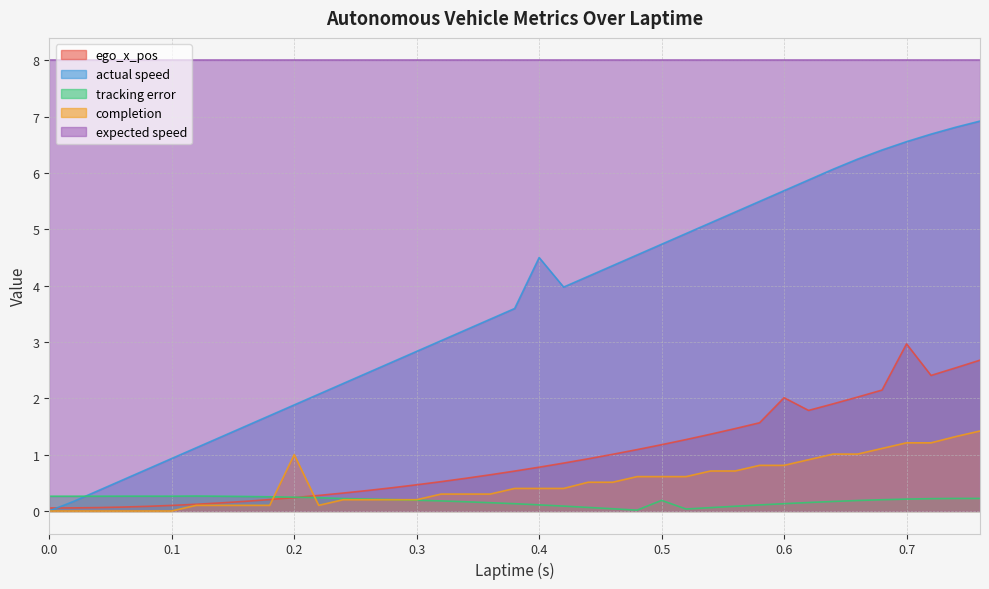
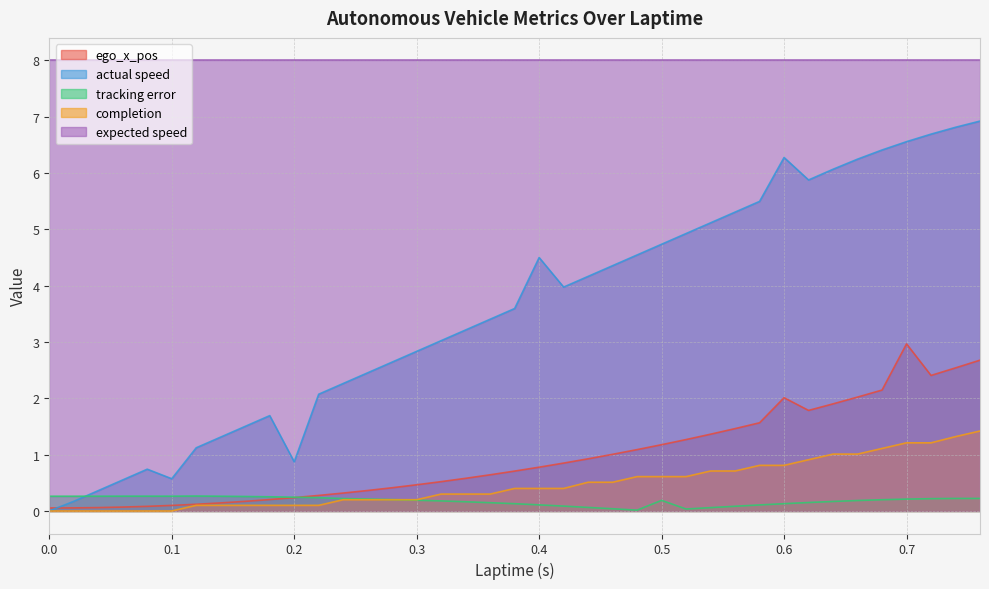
actual speed, 0.1: 0.9 -> 0.6
actual speed, 0.2: 1.9 -> 0.9
completion, 0.2: 1.0 -> 0.1
actual speed, 0.6: 5.7 -> 6.3
